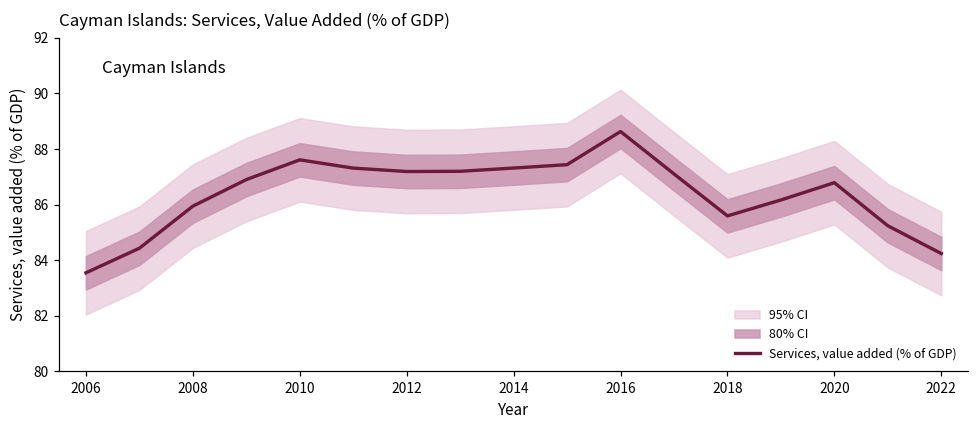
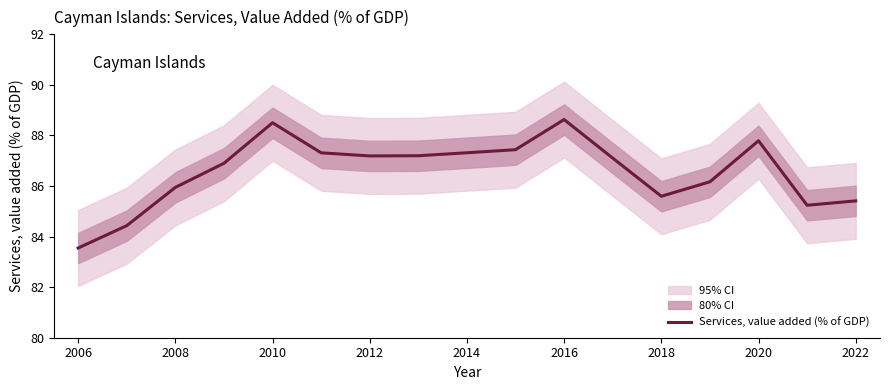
Services, value added (% of GDP), 2010: 87.6 -> 88.5
Services, value added (% of GDP), 2020: 86.8 -> 87.8
Services, value added (% of GDP), 2022: 84.2 -> 85.4
